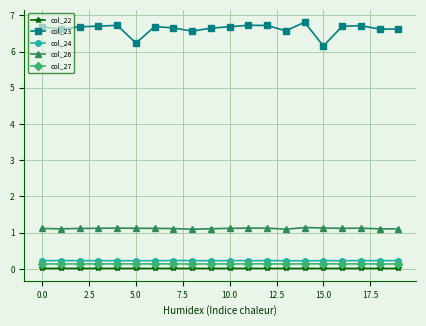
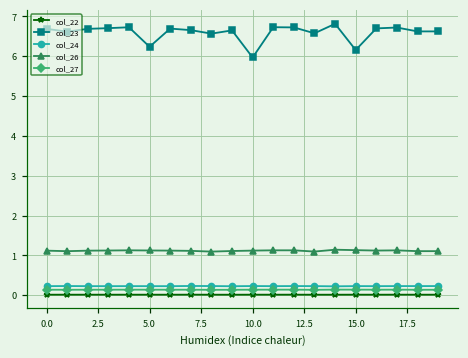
col_23, 10.0: 6.7 -> 6.0
